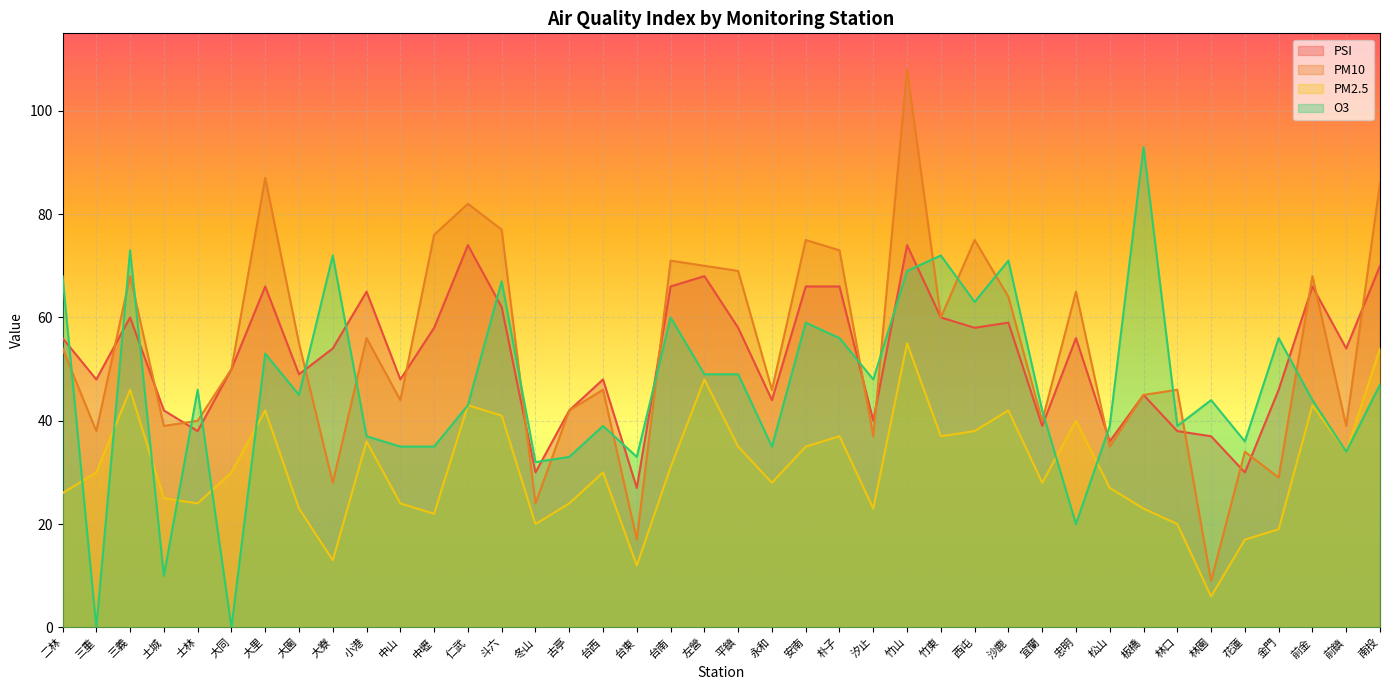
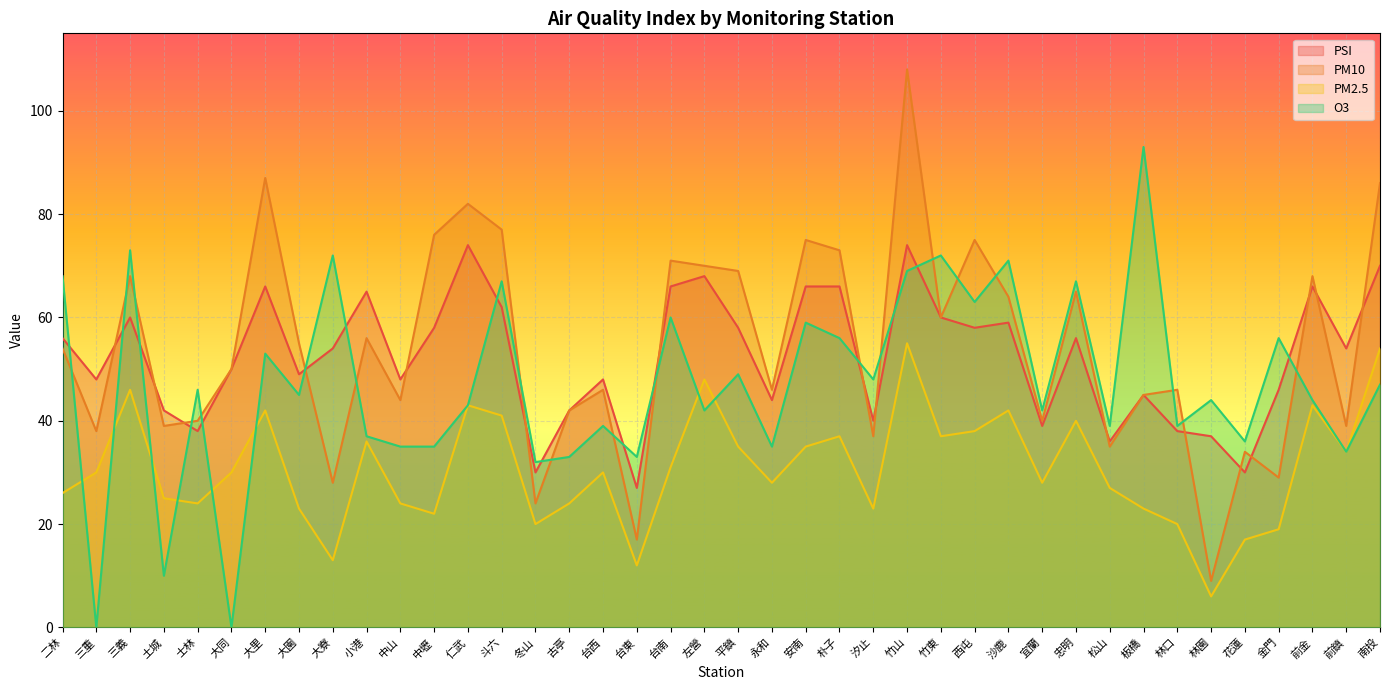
O3, 左營: 49 -> 42
O3, 忠明: 20 -> 67
